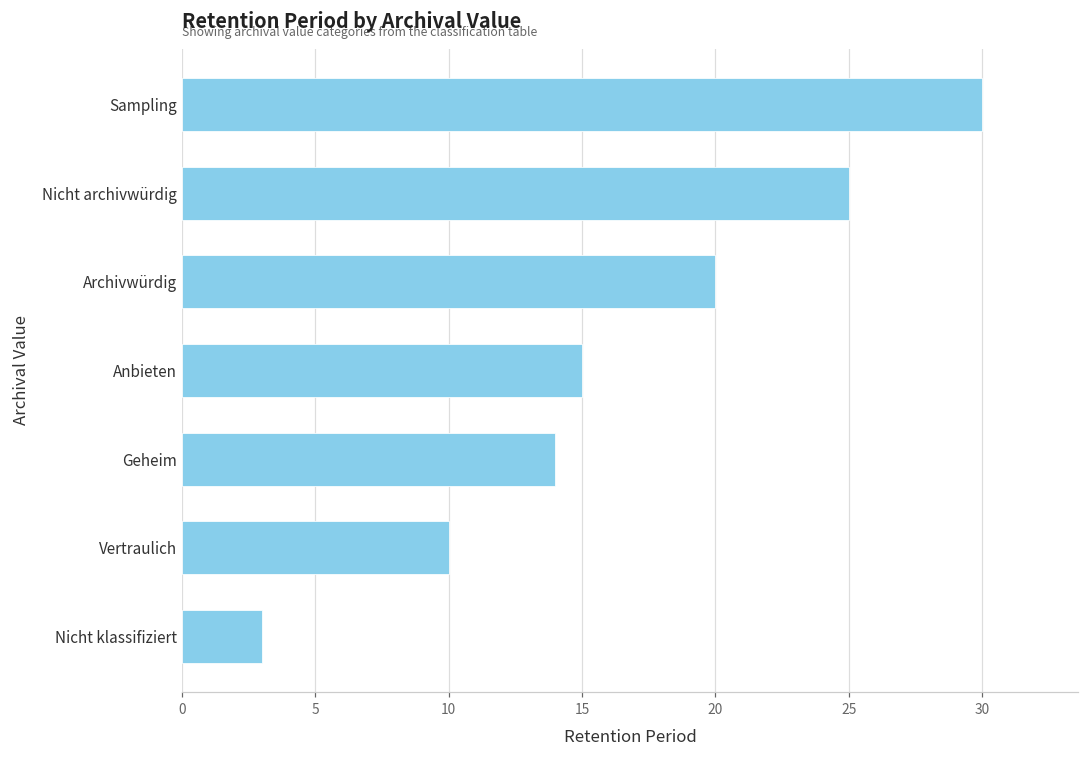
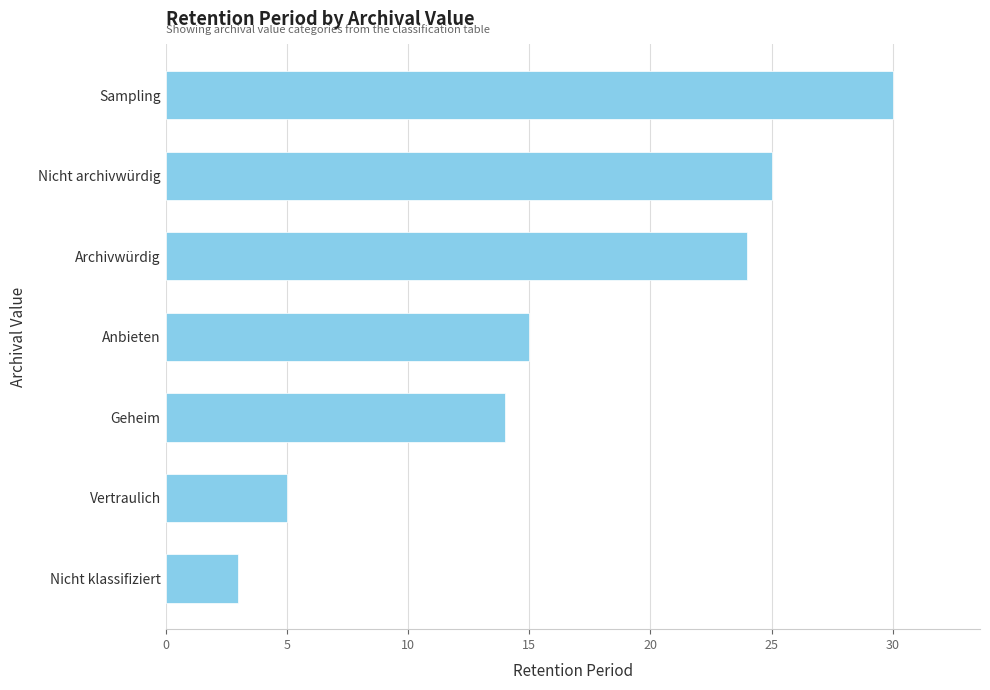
Archivwürdig: 20 -> 24
Vertraulich: 10 -> 5
